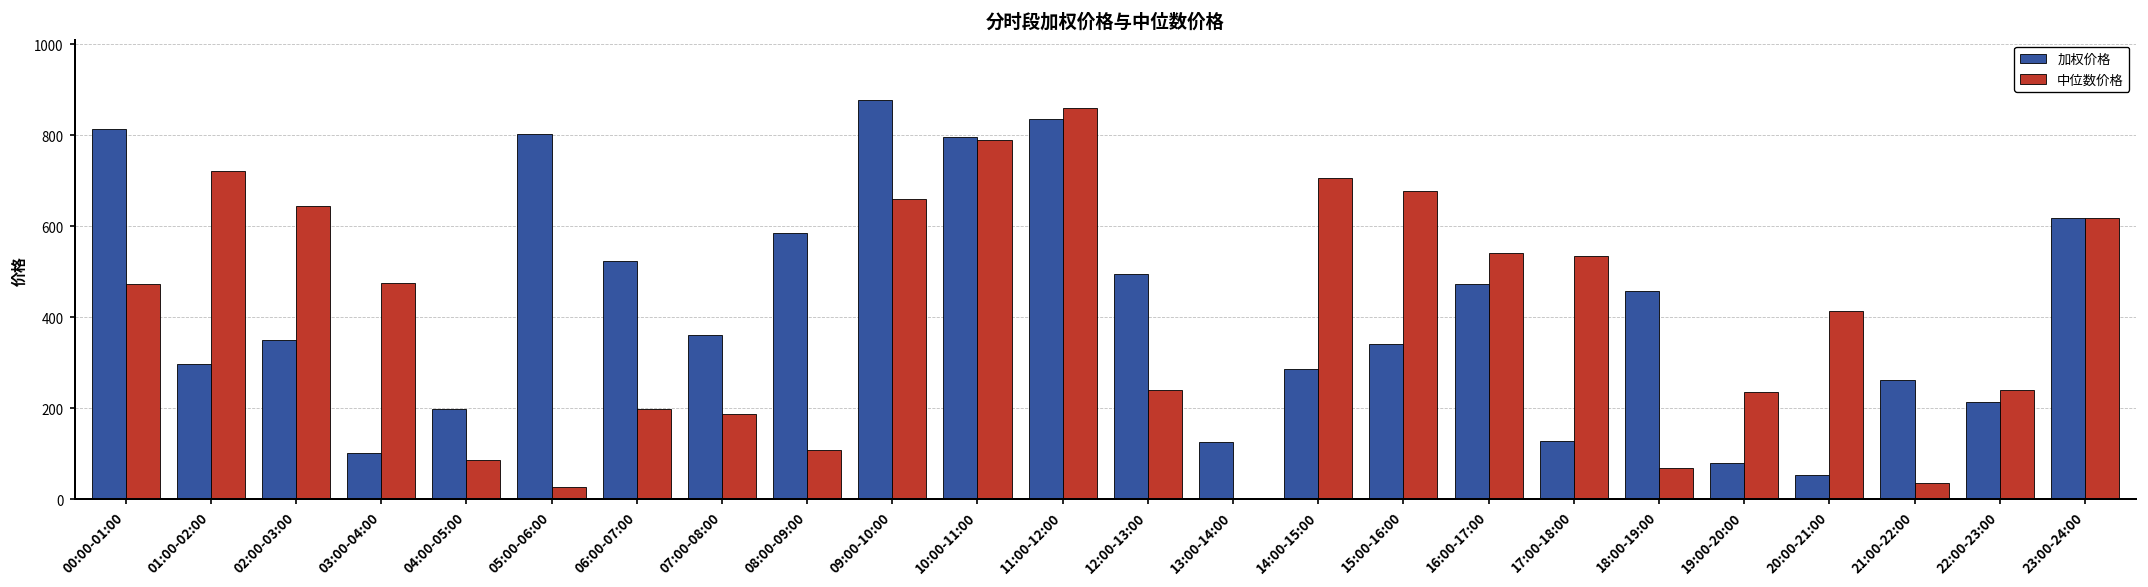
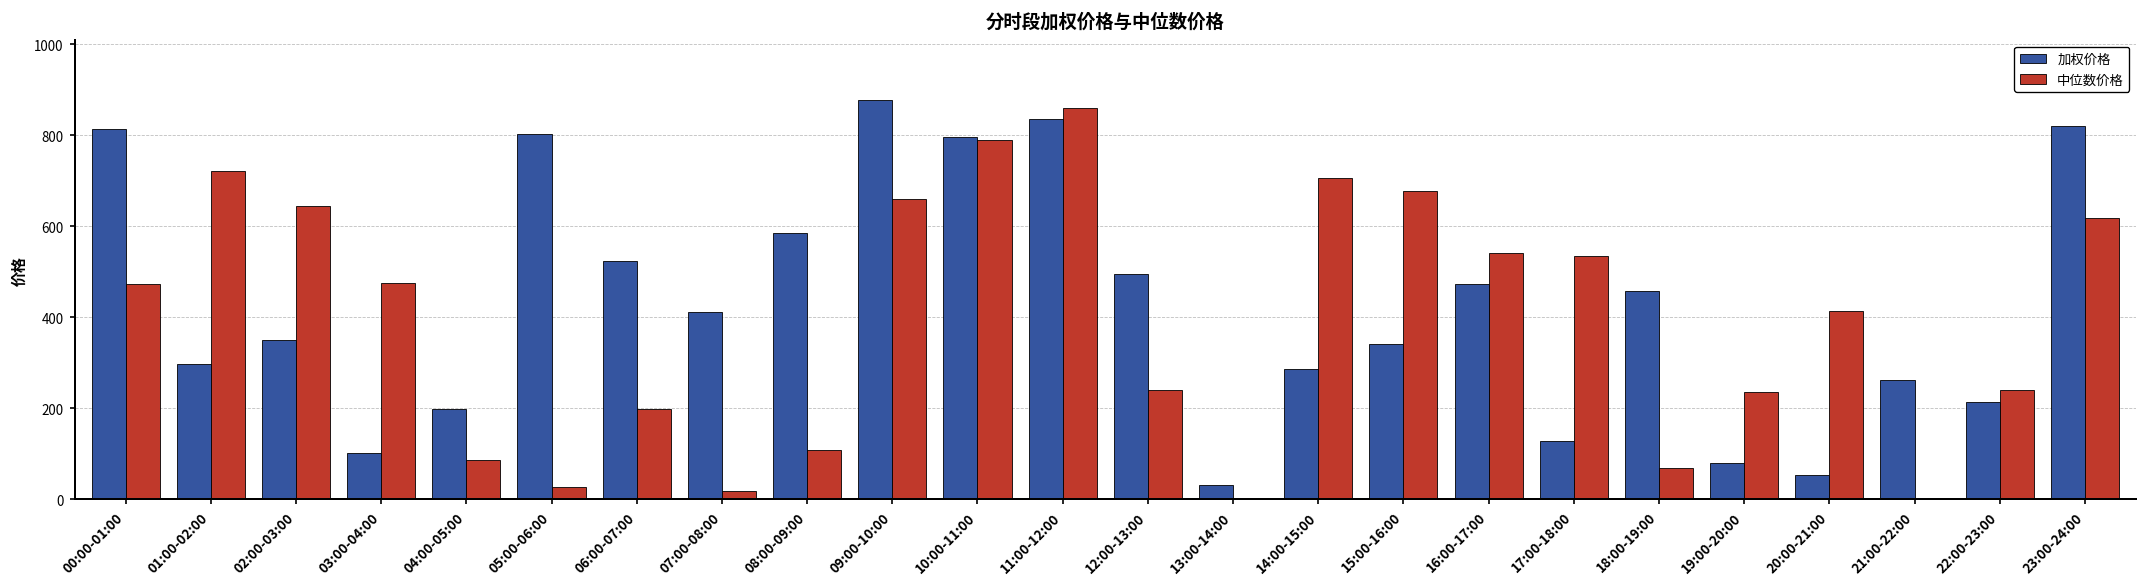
加权价格, 07:00-08:00: 360 -> 410
中位数价格, 07:00-08:00: 190 -> 20
加权价格, 13:00-14:00: 120 -> 30
中位数价格, 21:00-22:00: 30 -> 0
加权价格, 23:00-24:00: 620 -> 820
